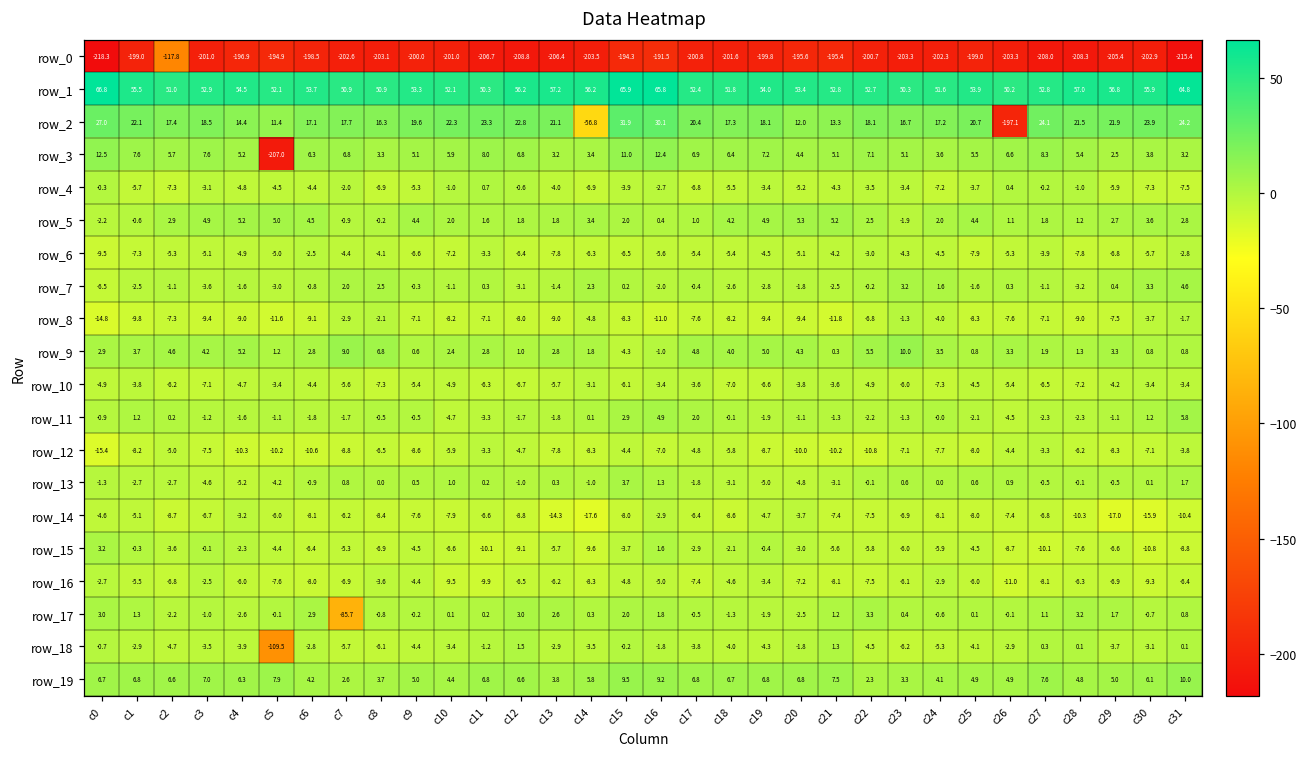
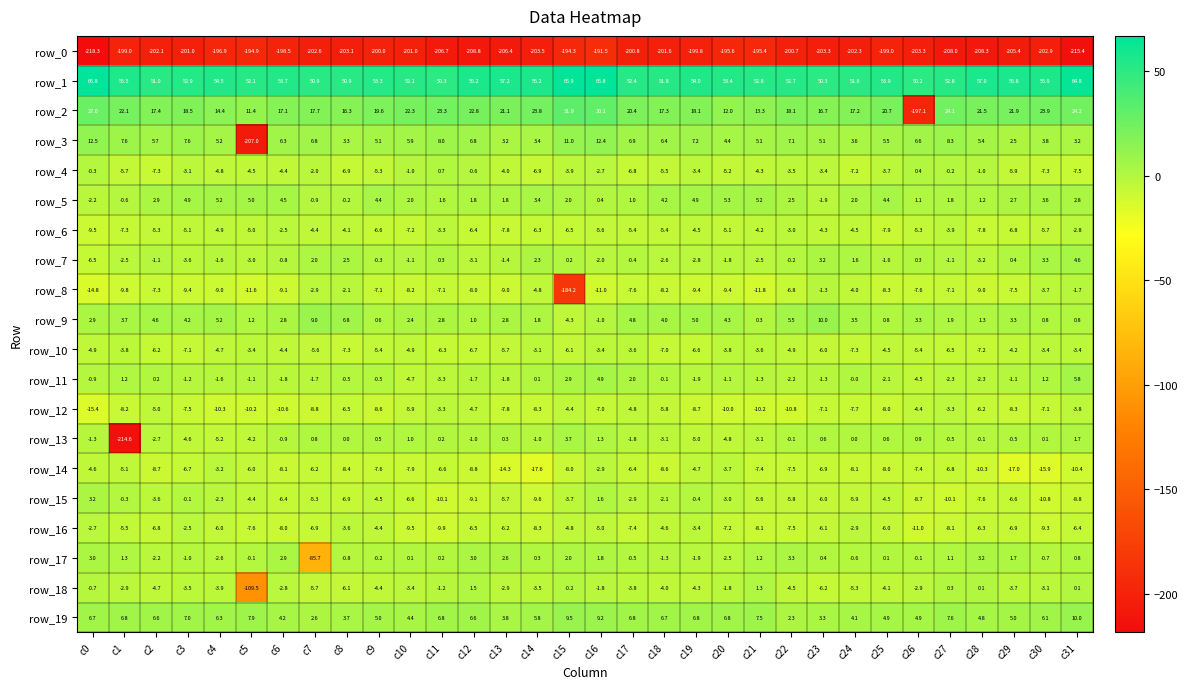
row_0, c2: -117.8 -> -202.1
row_2, c14: -56.8 -> 23.8
row_8, c15: -8.3 -> -184.2
row_13, c1: -2.7 -> -214.6
